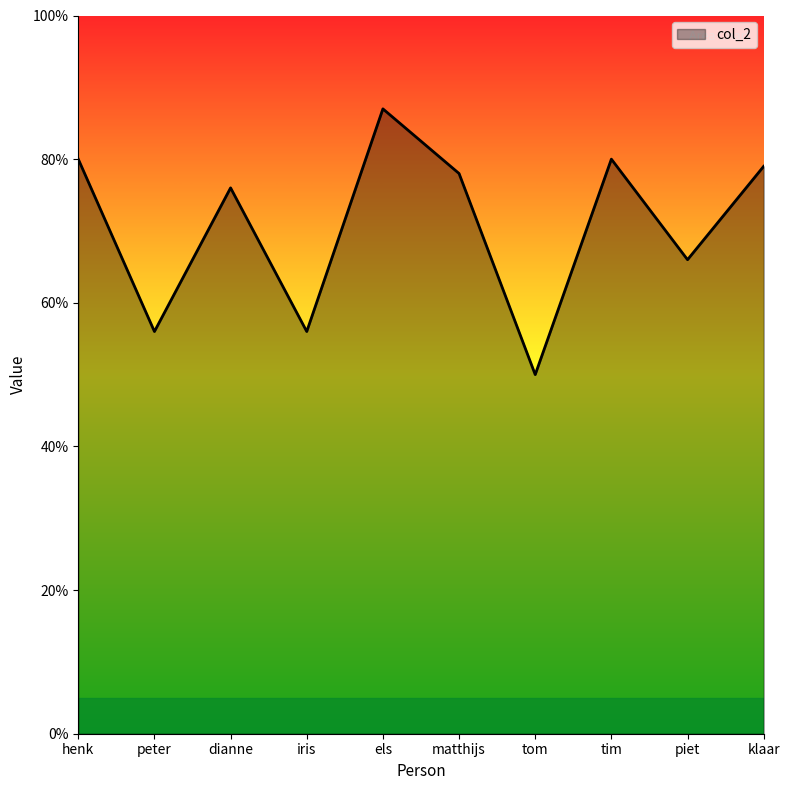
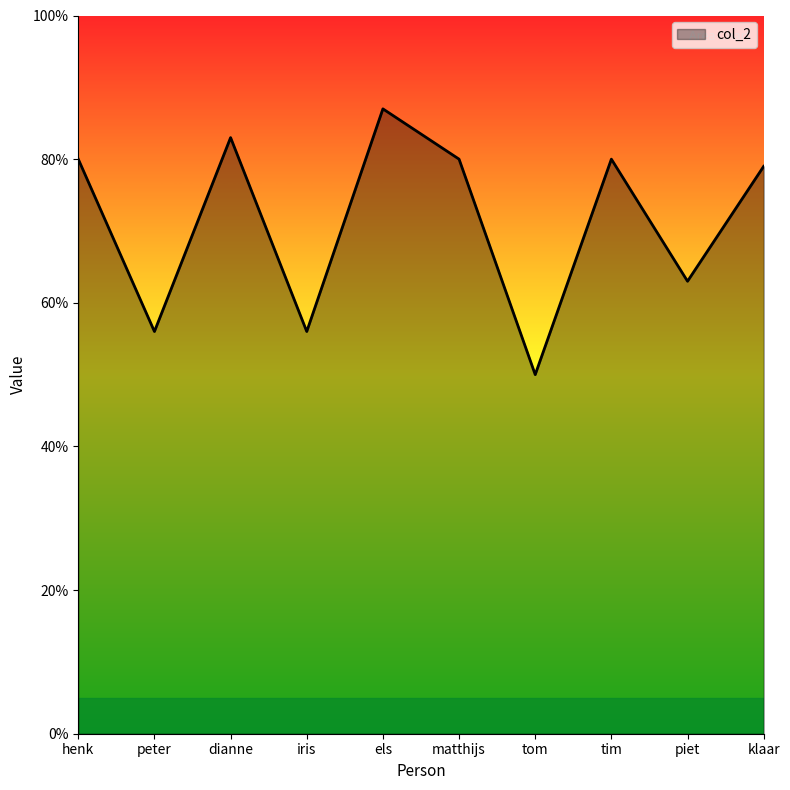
dianne: 76% -> 83%
matthijs: 78% -> 80%
piet: 66% -> 63%
